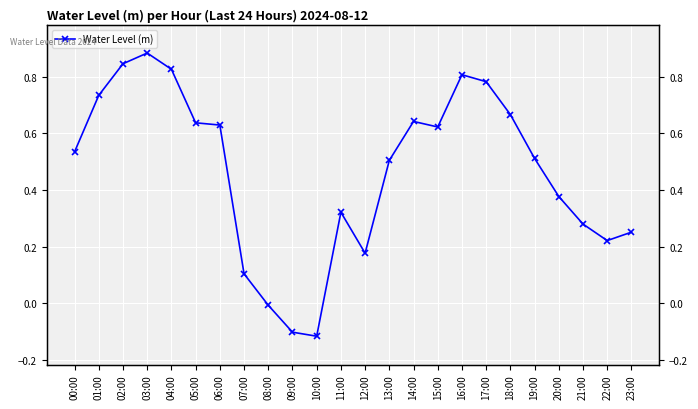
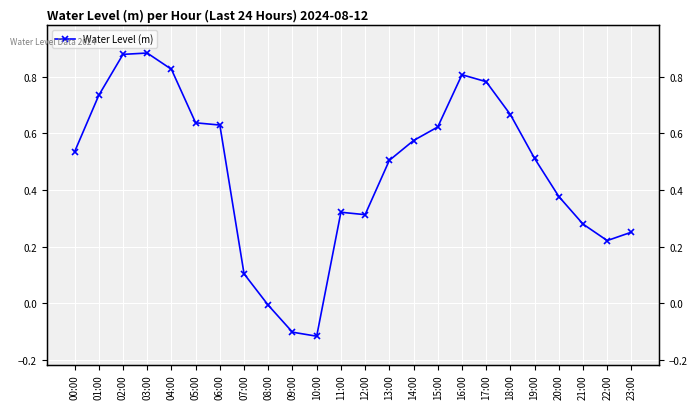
02:00: 0.85 -> 0.88
12:00: 0.18 -> 0.31
14:00: 0.64 -> 0.57
